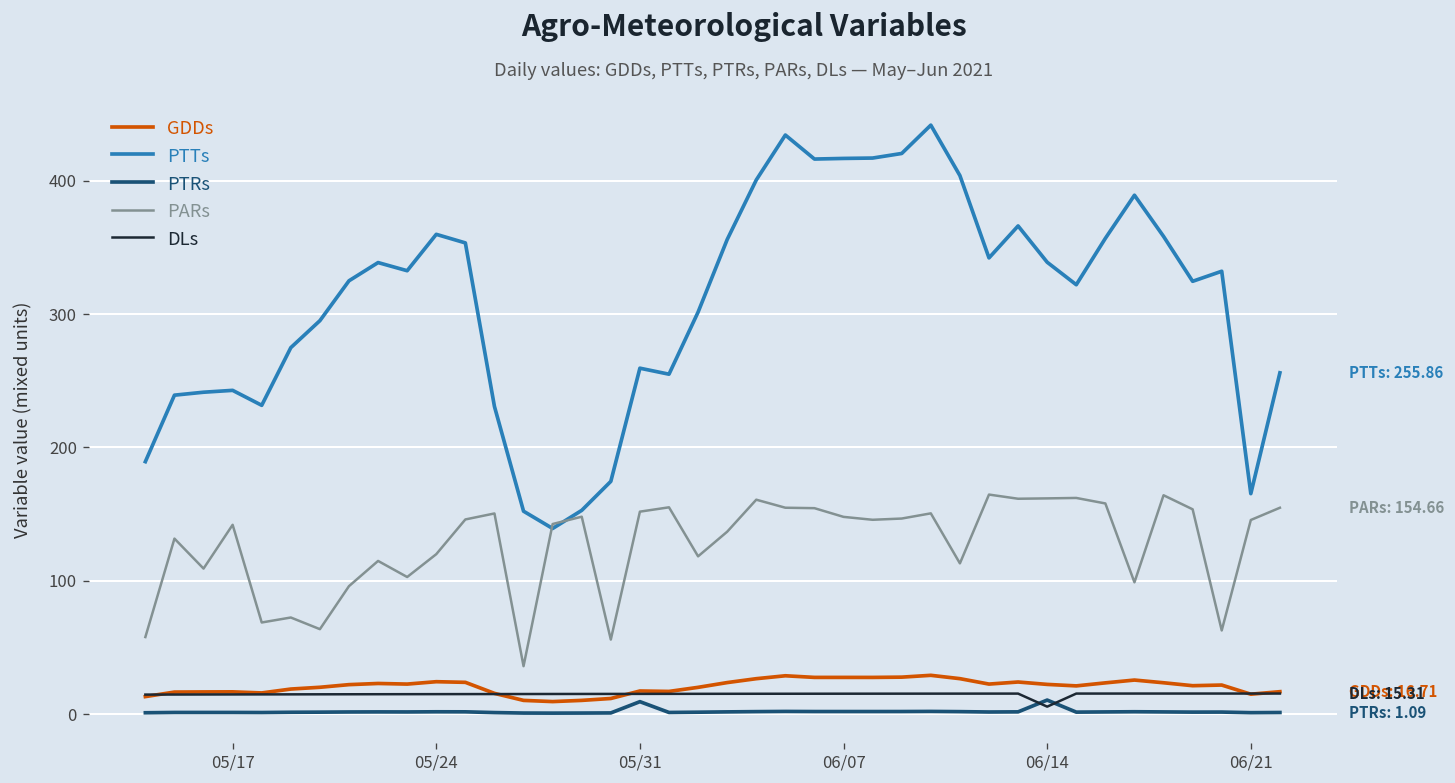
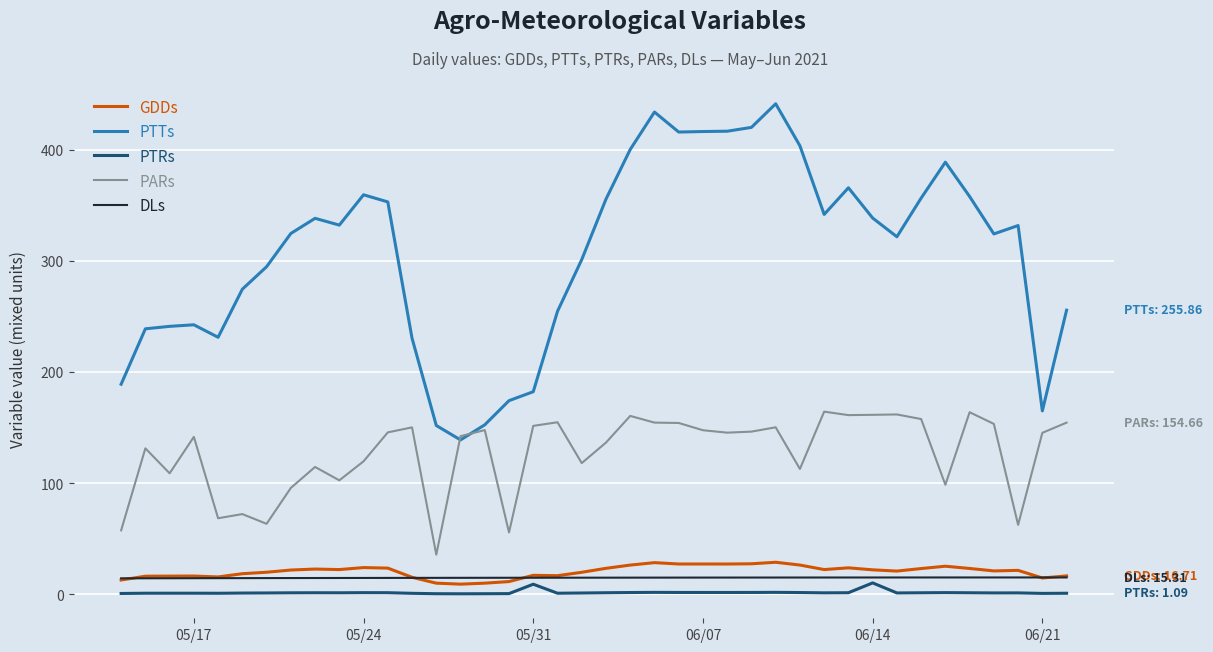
PTTs, 05/31: 259 -> 182
DLs, 06/14: 5 -> 15
